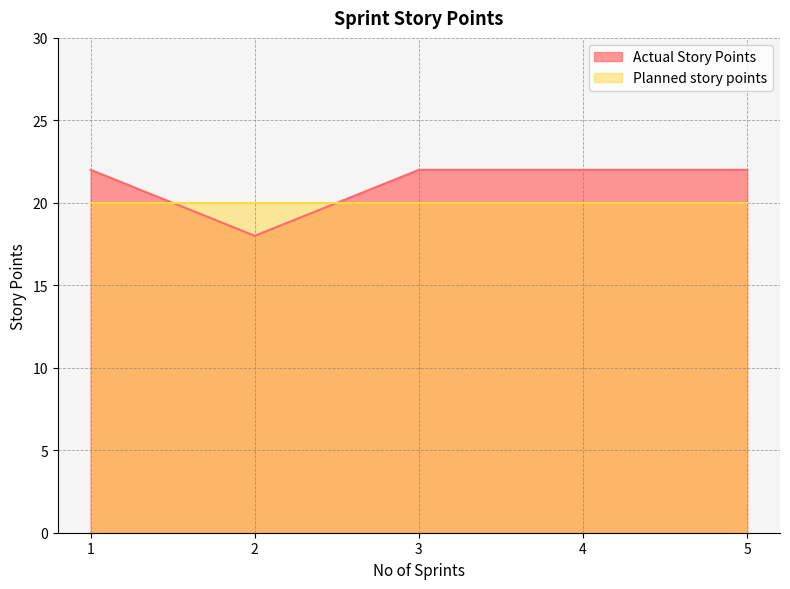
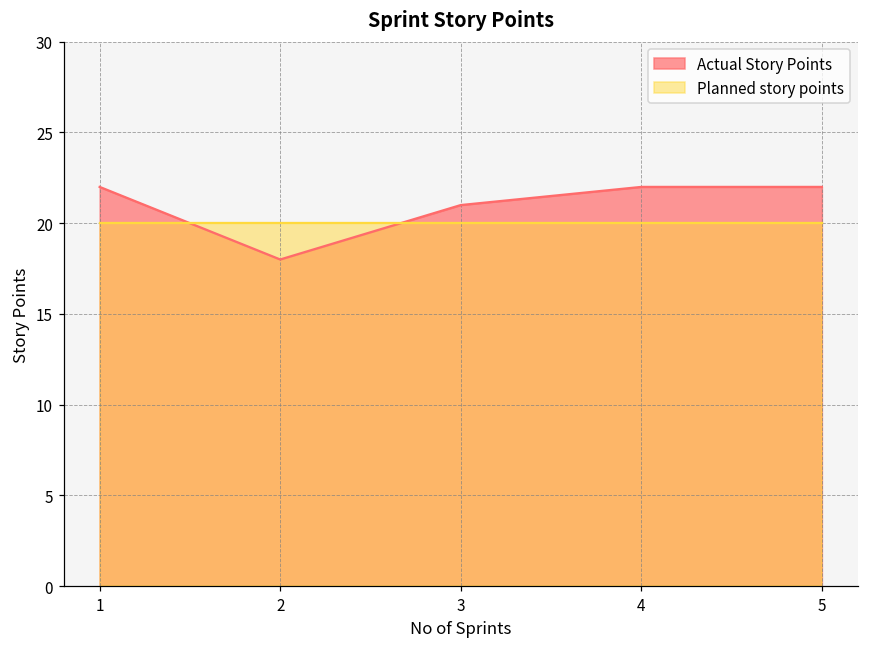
Actual Story Points, 3: 22 -> 21
